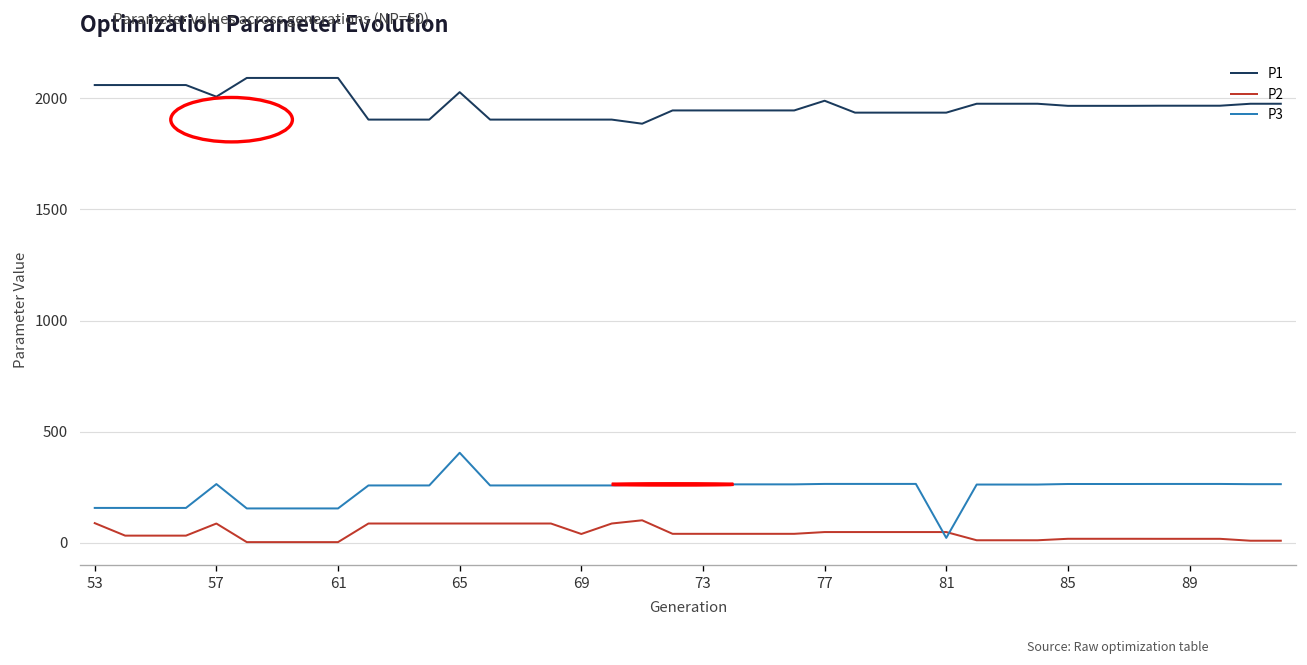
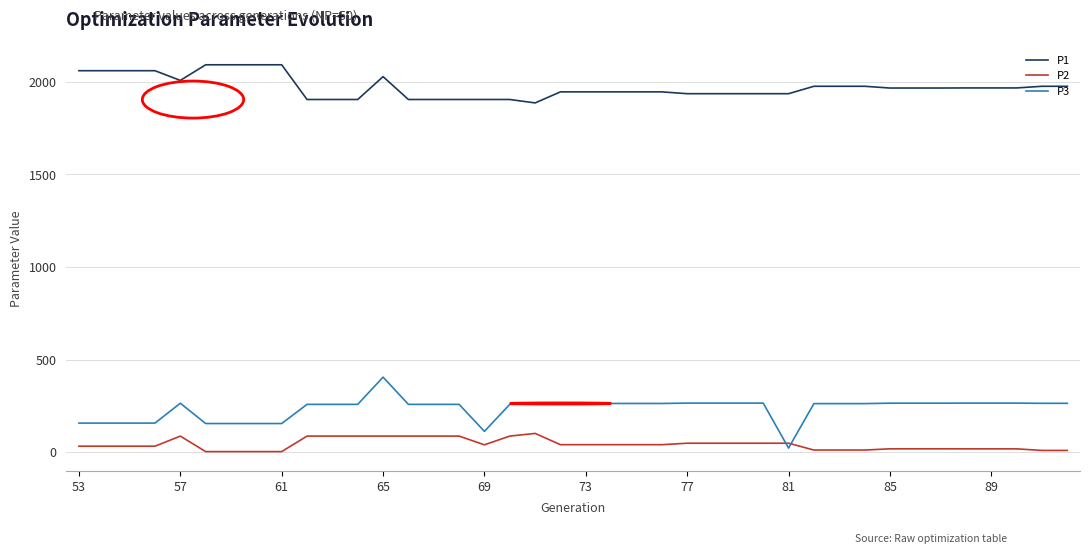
P2, 53: 90 -> 30
P3, 69: 260 -> 110
P1, 77: 1990 -> 1940
